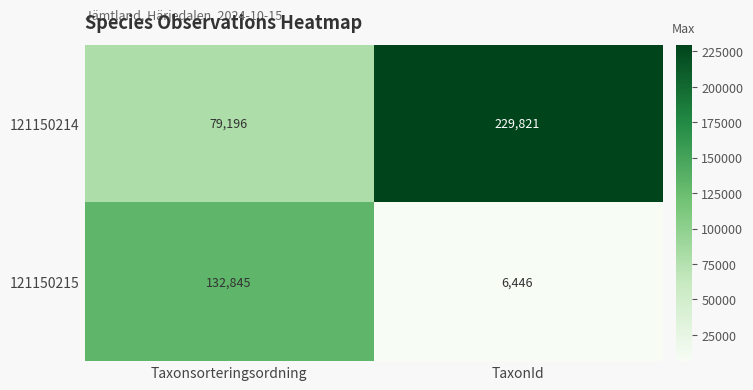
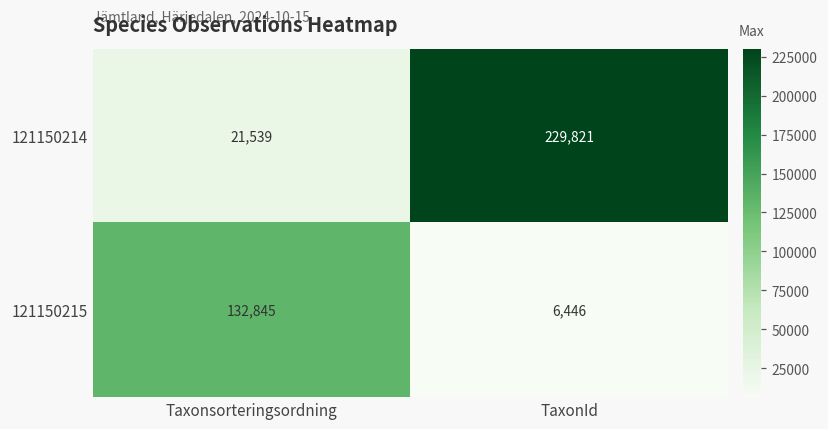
121150214, Taxonsorteringsordning: 79,196 -> 21,539
